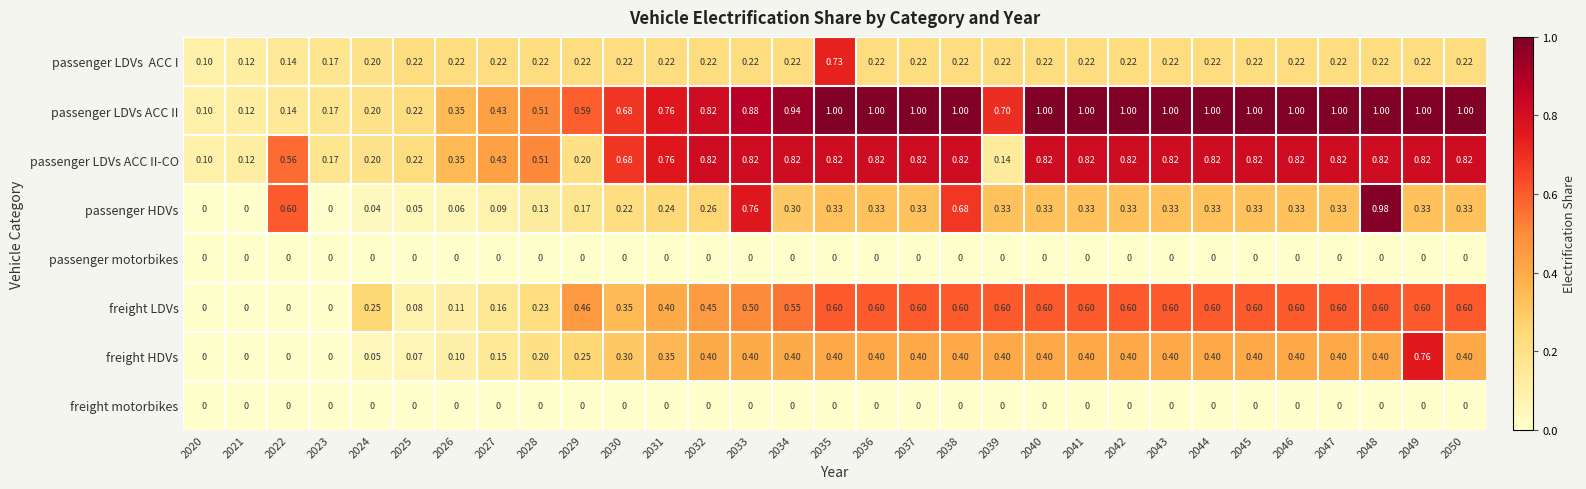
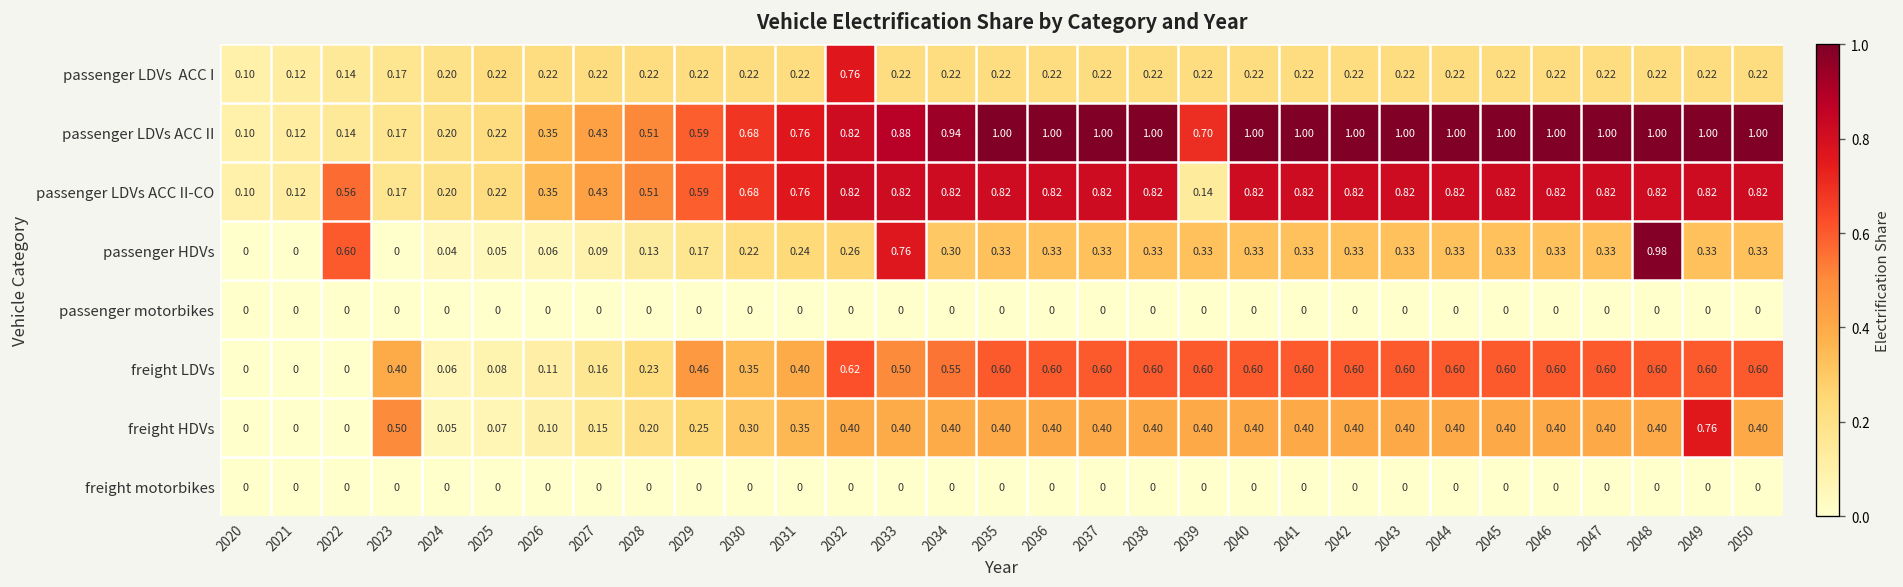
passenger LDVs ACC I, 2032: 0.22 -> 0.76
passenger LDVs ACC I, 2035: 0.73 -> 0.22
passenger LDVs ACC II-CO, 2029: 0.20 -> 0.59
passenger HDVs, 2038: 0.68 -> 0.33
freight LDVs, 2023: 0 -> 0.40
freight LDVs, 2024: 0.25 -> 0.06
freight LDVs, 2032: 0.45 -> 0.62
freight HDVs, 2023: 0 -> 0.50
